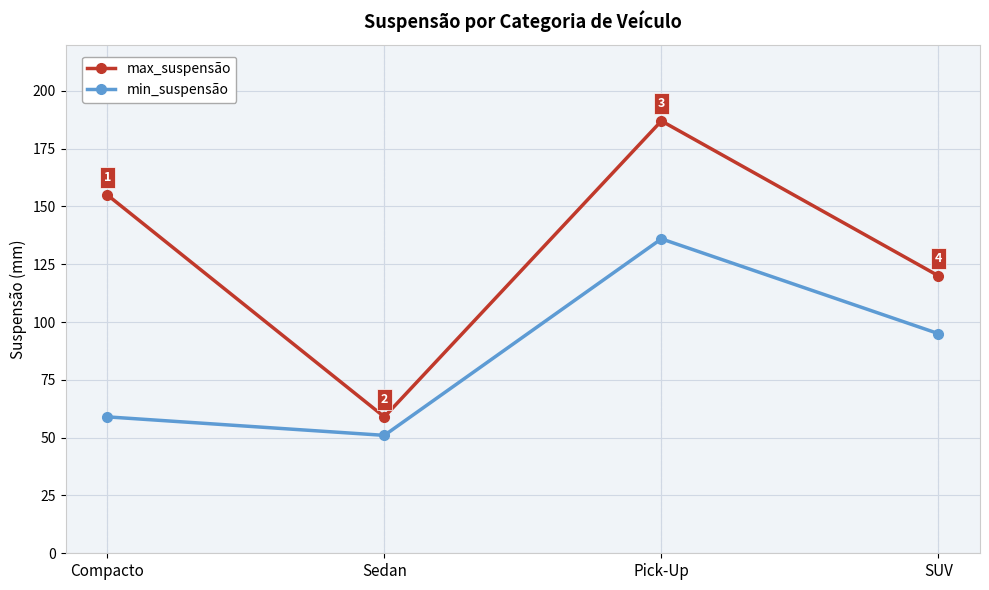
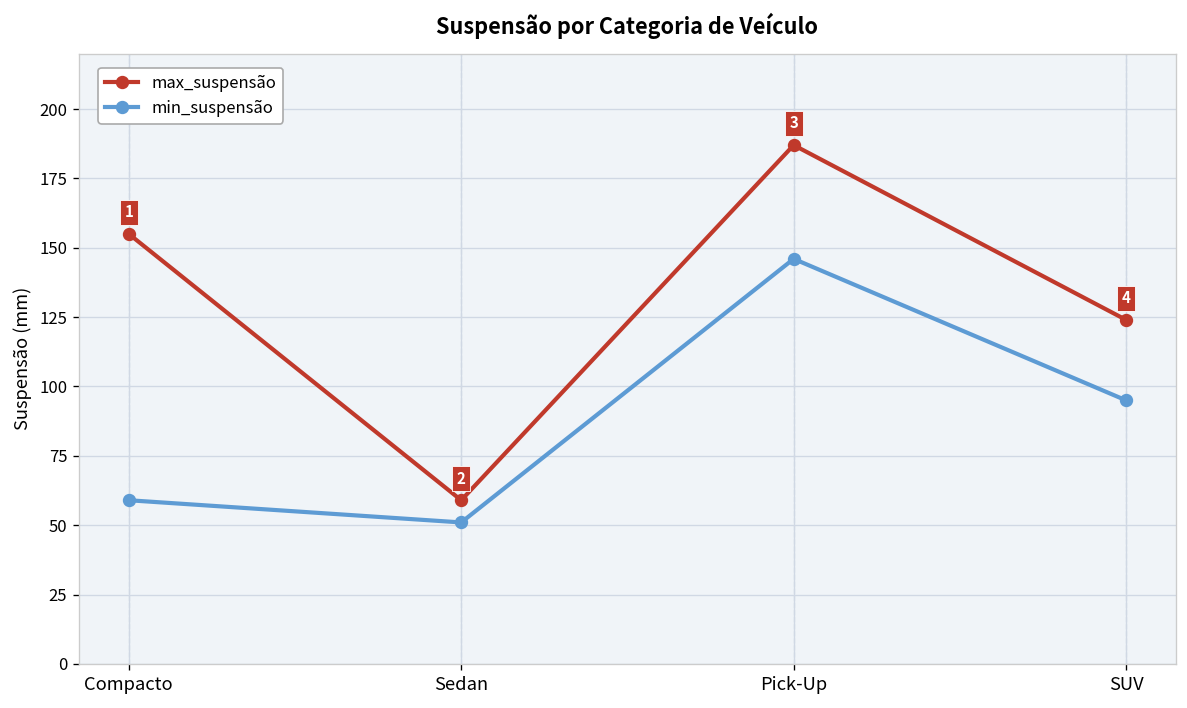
min_suspensão, Pick-Up: 136 -> 146
max_suspensão, SUV: 120 -> 124
